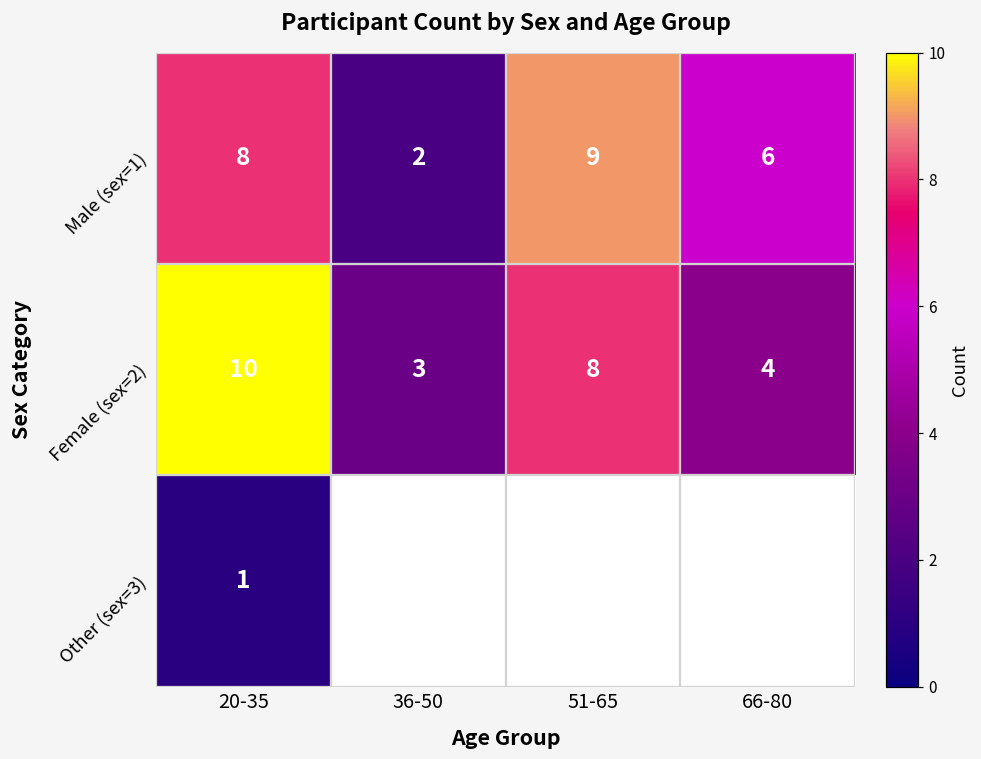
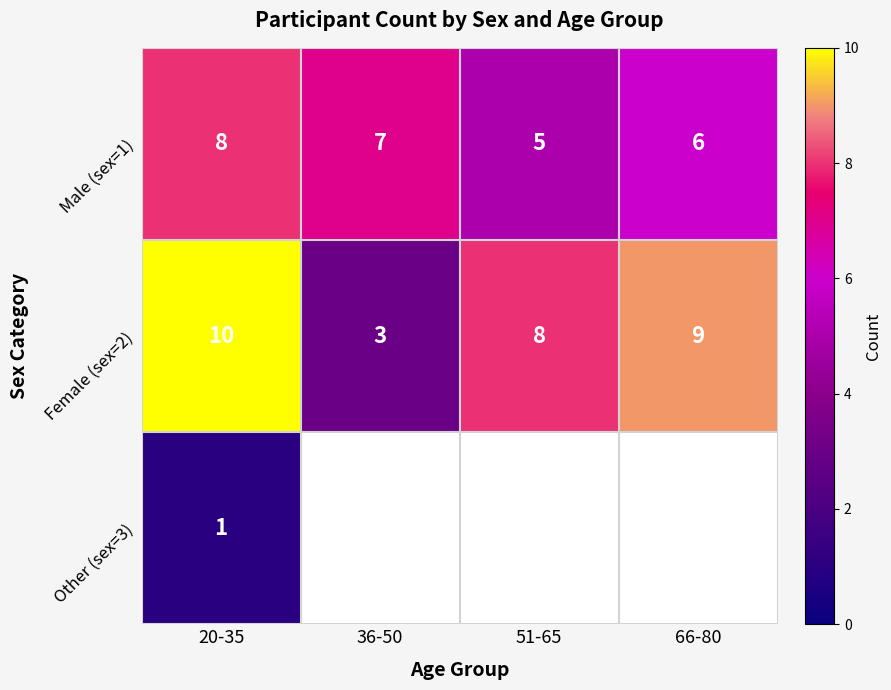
Male (sex=1), 36-50: 2 -> 7
Male (sex=1), 51-65: 9 -> 5
Female (sex=2), 66-80: 4 -> 9
